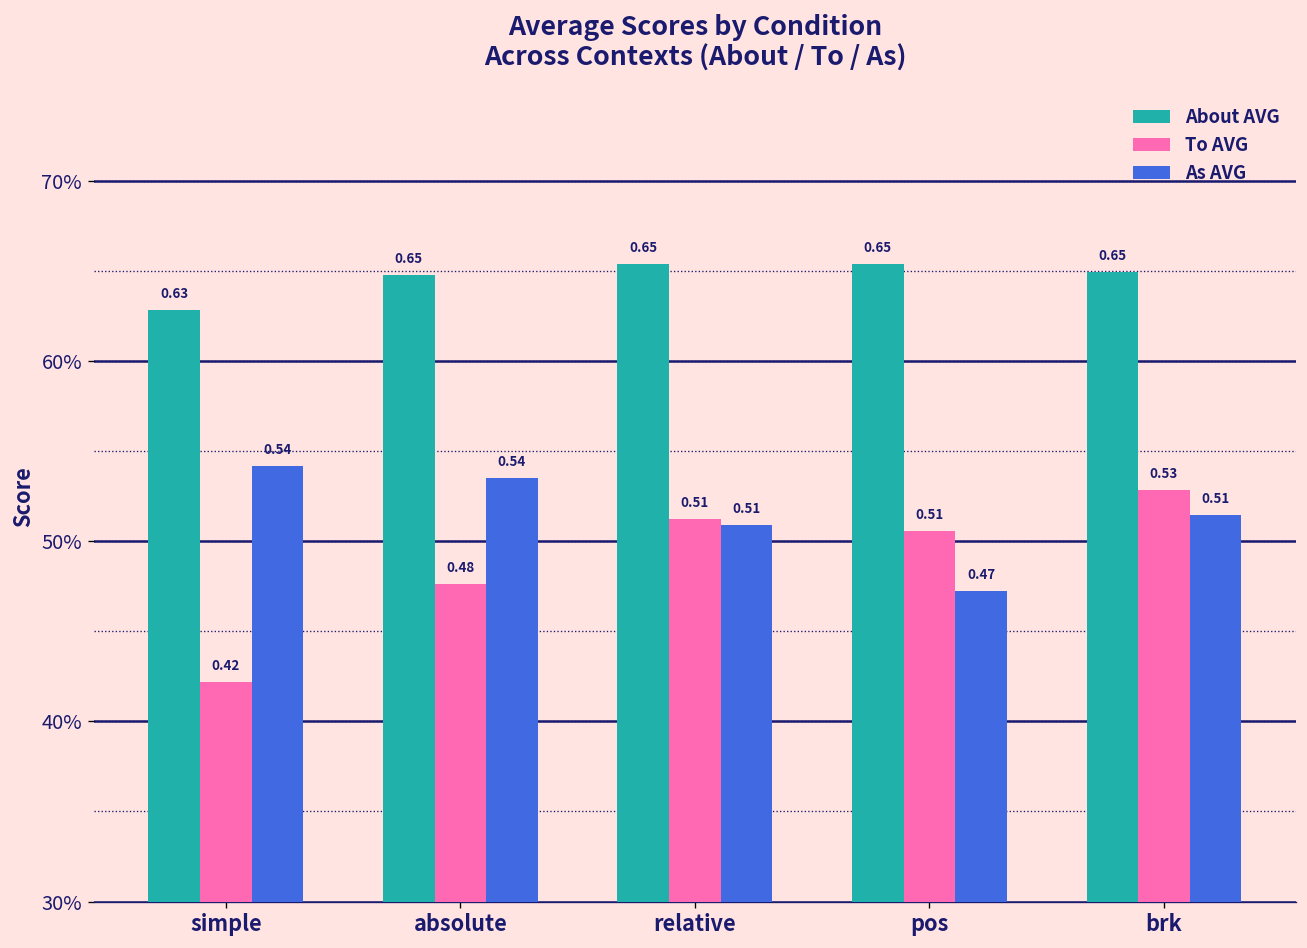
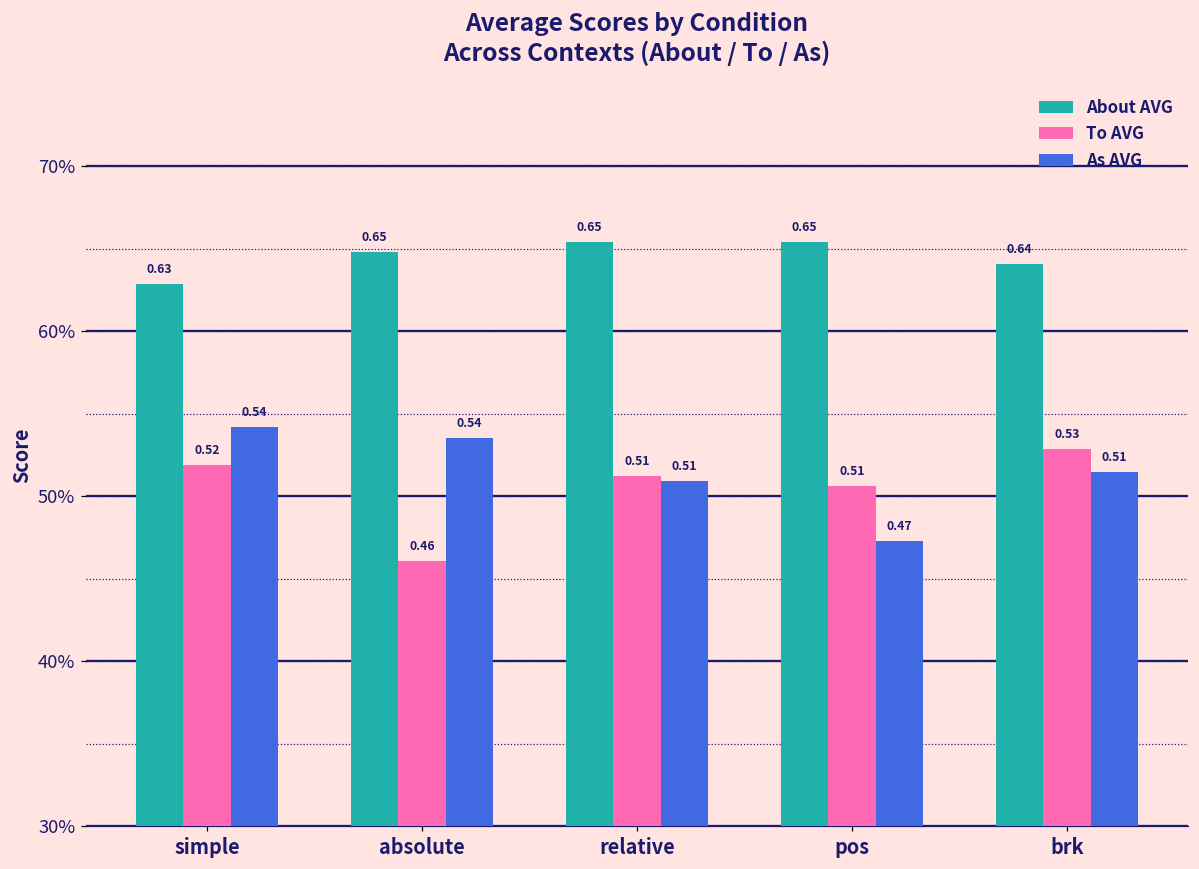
To AVG, simple: 0.42 -> 0.52
To AVG, absolute: 0.48 -> 0.46
About AVG, brk: 0.65 -> 0.64
